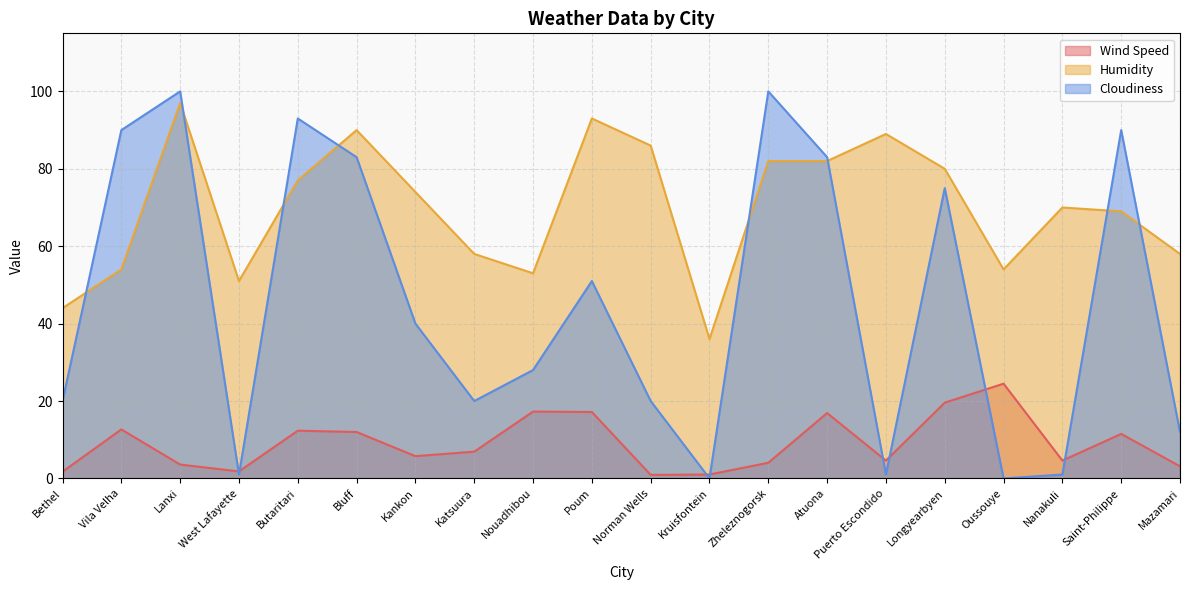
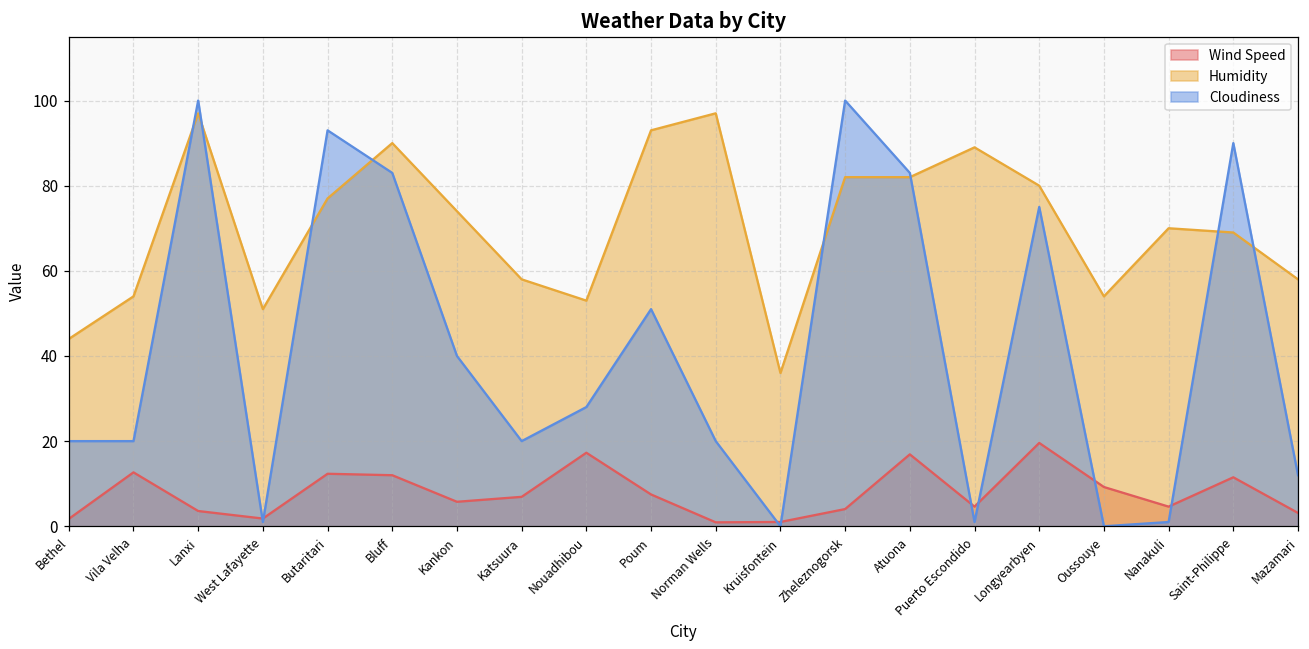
Cloudiness, Vila Velha: 90 -> 20
Wind Speed, Poum: 17 -> 7
Humidity, Norman Wells: 86 -> 97
Wind Speed, Oussouye: 24 -> 9
